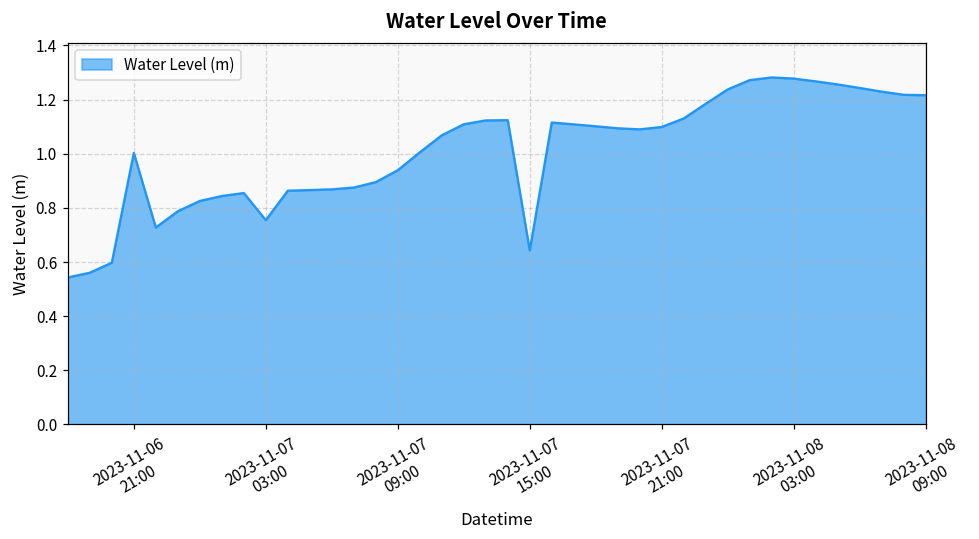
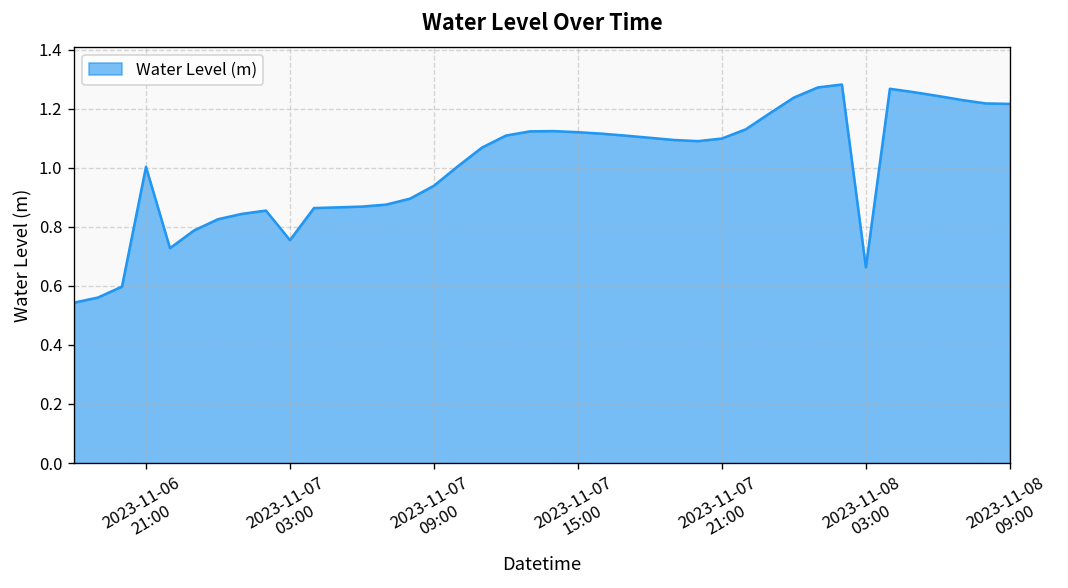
2023-11-07 15:00: 0.64 -> 1.12
2023-11-08 03:00: 1.28 -> 0.66
